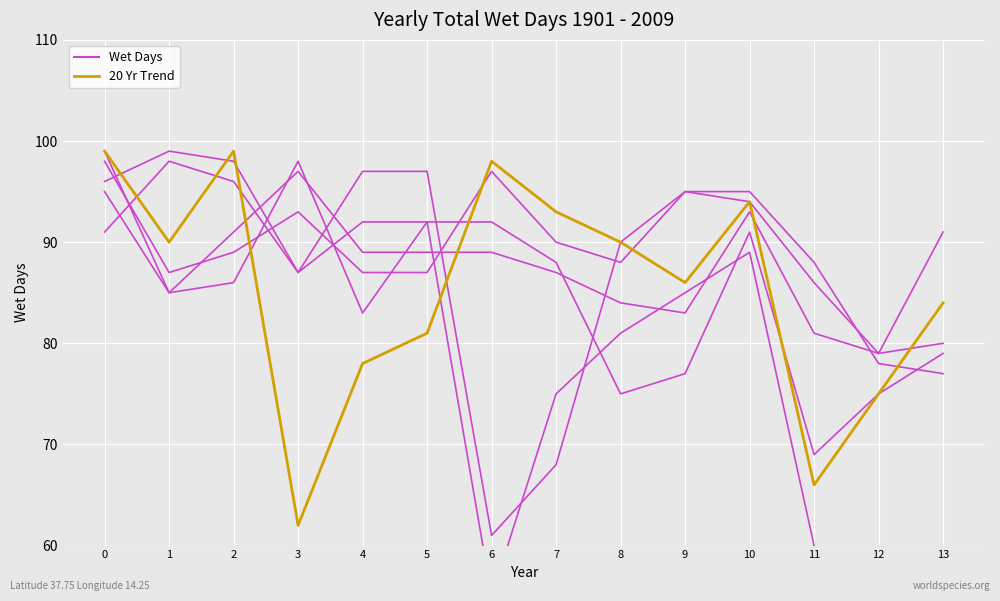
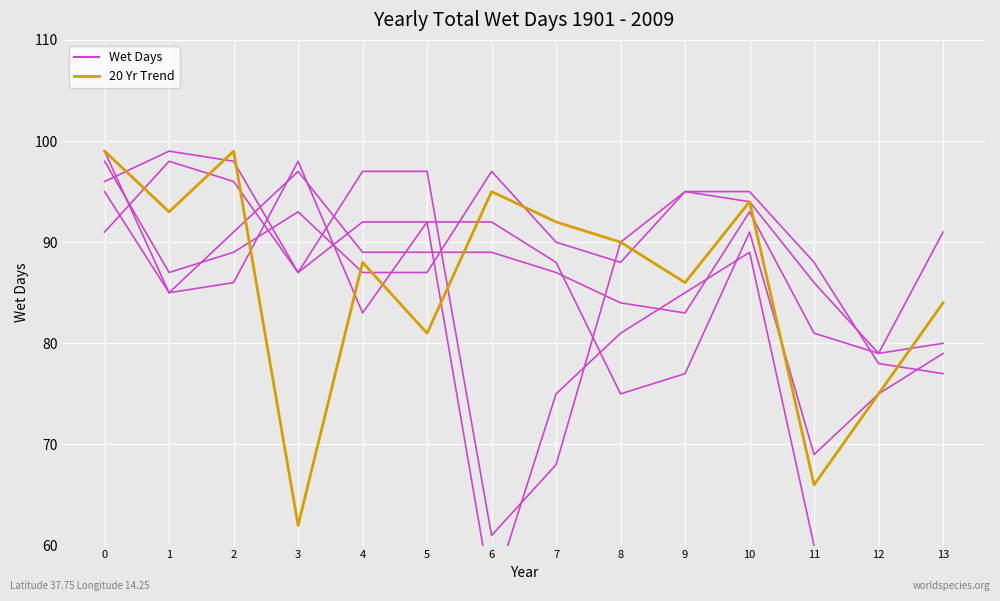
20 Yr Trend, 1: 90 -> 93
20 Yr Trend, 4: 78 -> 88
20 Yr Trend, 6: 98 -> 95
20 Yr Trend, 7: 93 -> 92
